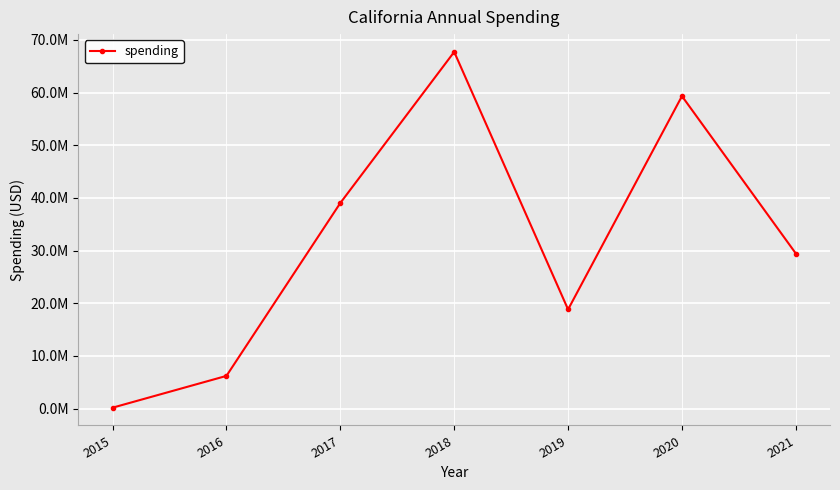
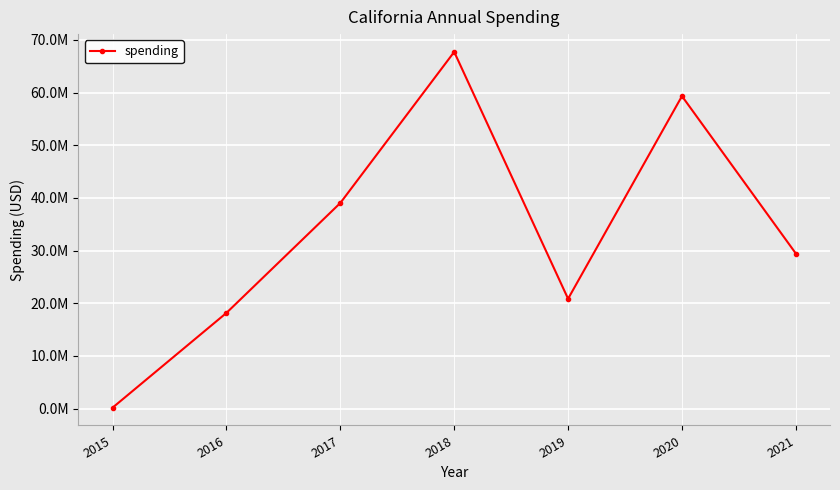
2016: 6000000 -> 18000000
2019: 19000000 -> 21000000
